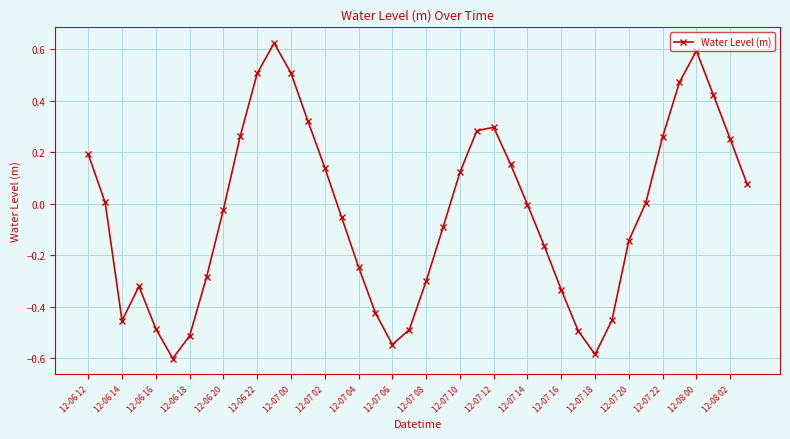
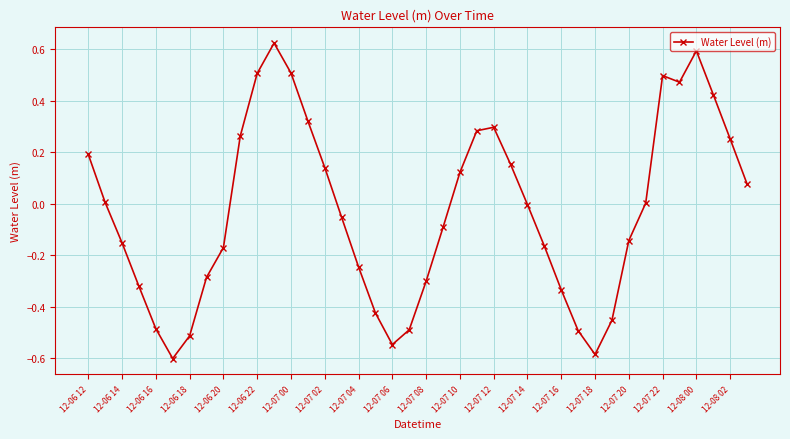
12-06 14: -0.45 -> -0.15
12-06 20: -0.02 -> -0.17
12-07 22: 0.26 -> 0.50
